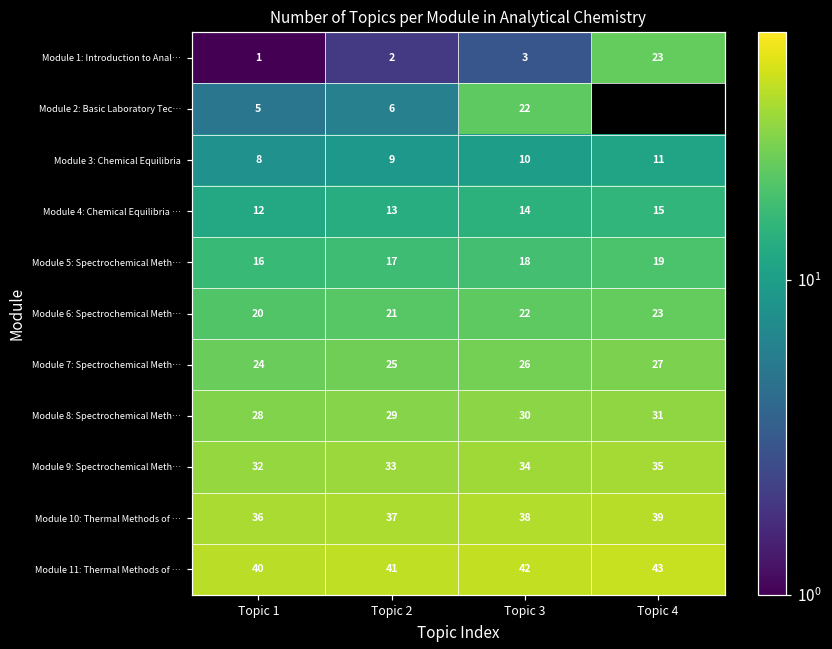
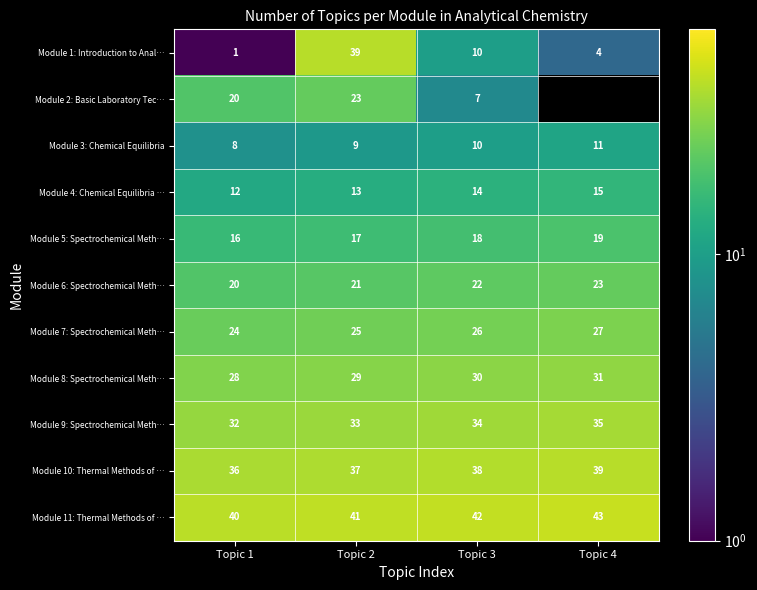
Module 1: Introduction to Anal…, Topic 2: 2 -> 39
Module 1: Introduction to Anal…, Topic 3: 3 -> 10
Module 1: Introduction to Anal…, Topic 4: 23 -> 4
Module 2: Basic Laboratory Tec…, Topic 1: 5 -> 20
Module 2: Basic Laboratory Tec…, Topic 2: 6 -> 23
Module 2: Basic Laboratory Tec…, Topic 3: 22 -> 7
